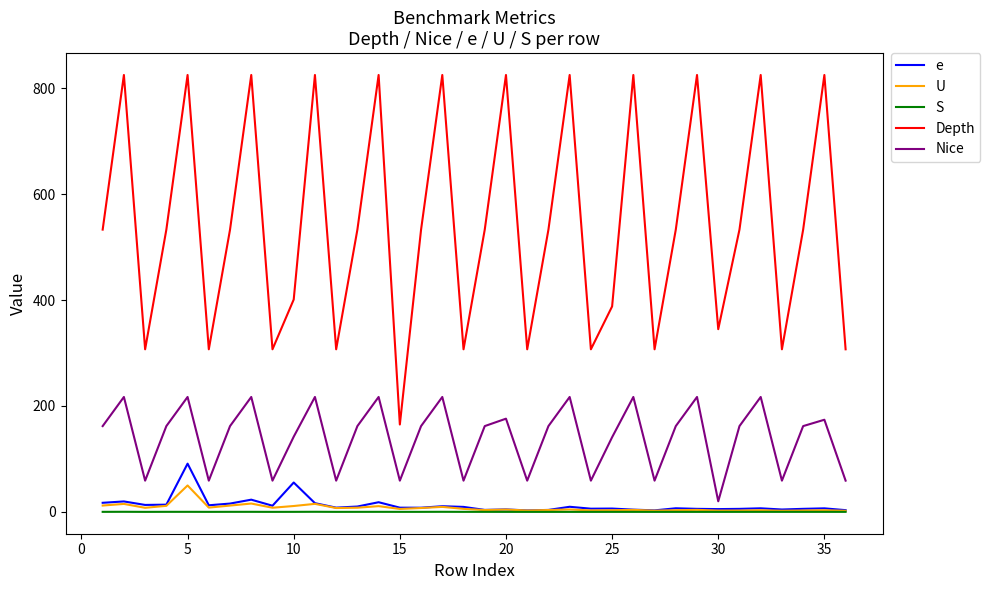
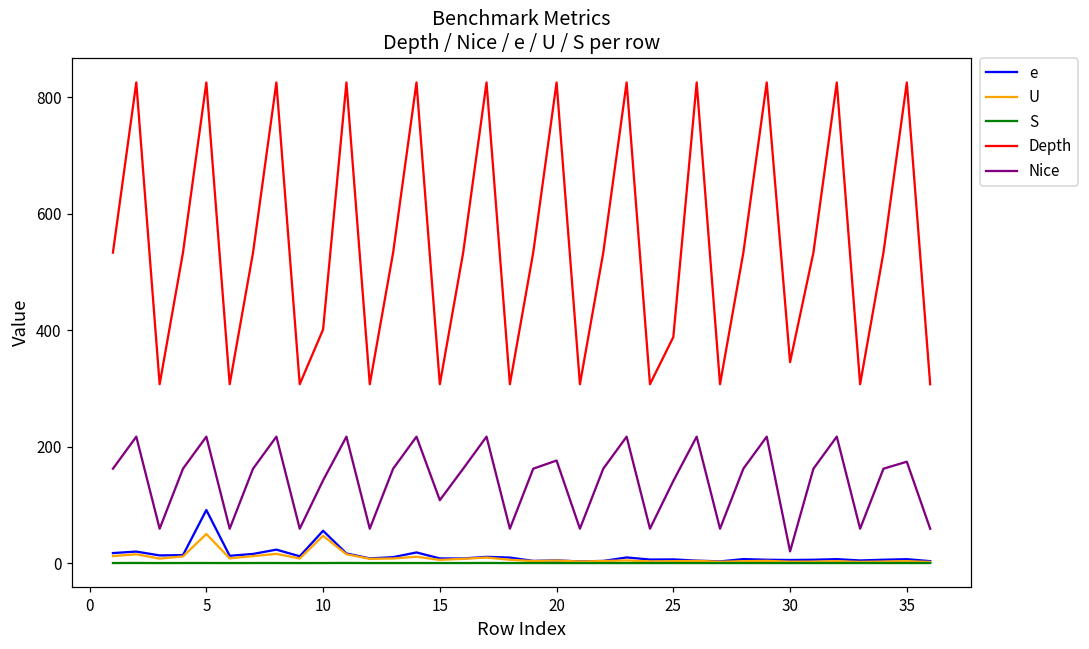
U, 10: 10 -> 50
Depth, 15: 170 -> 310
Nice, 15: 60 -> 110
